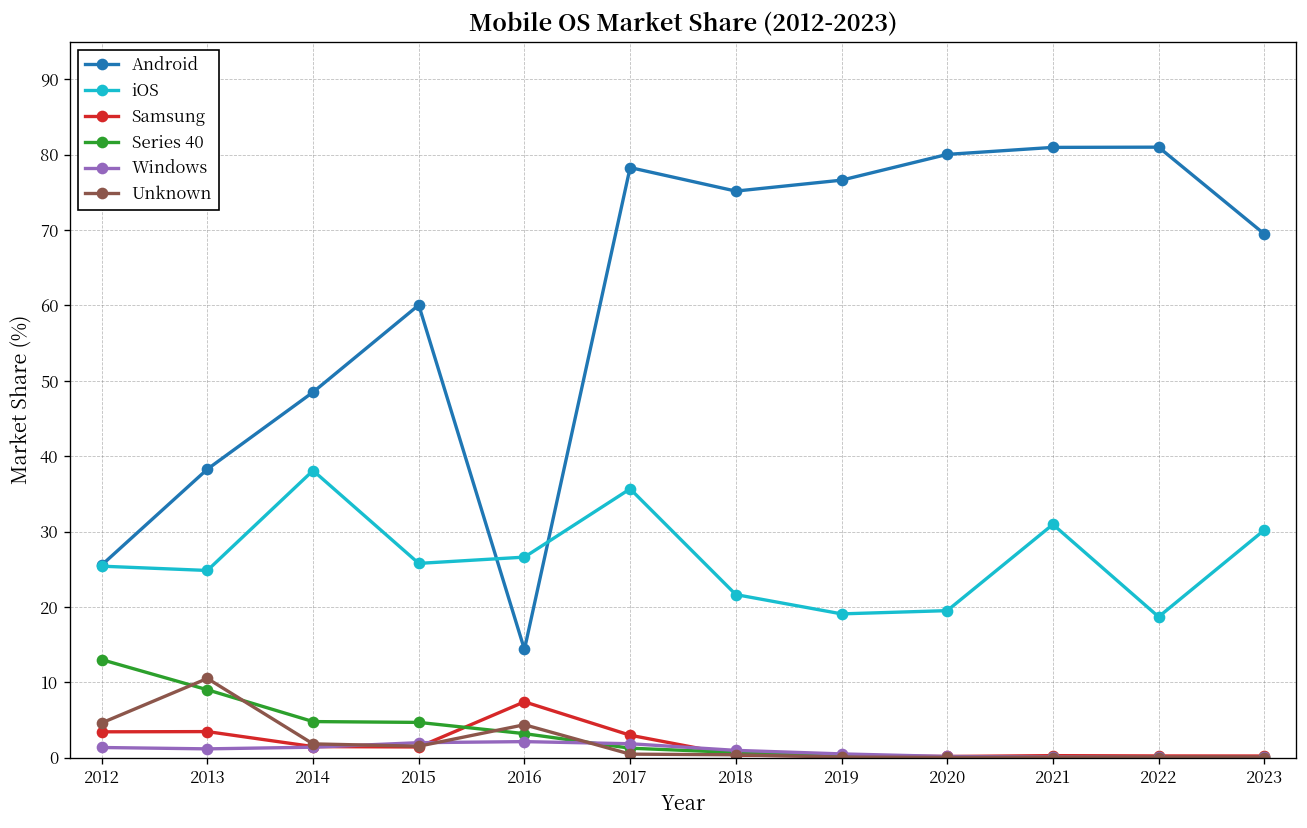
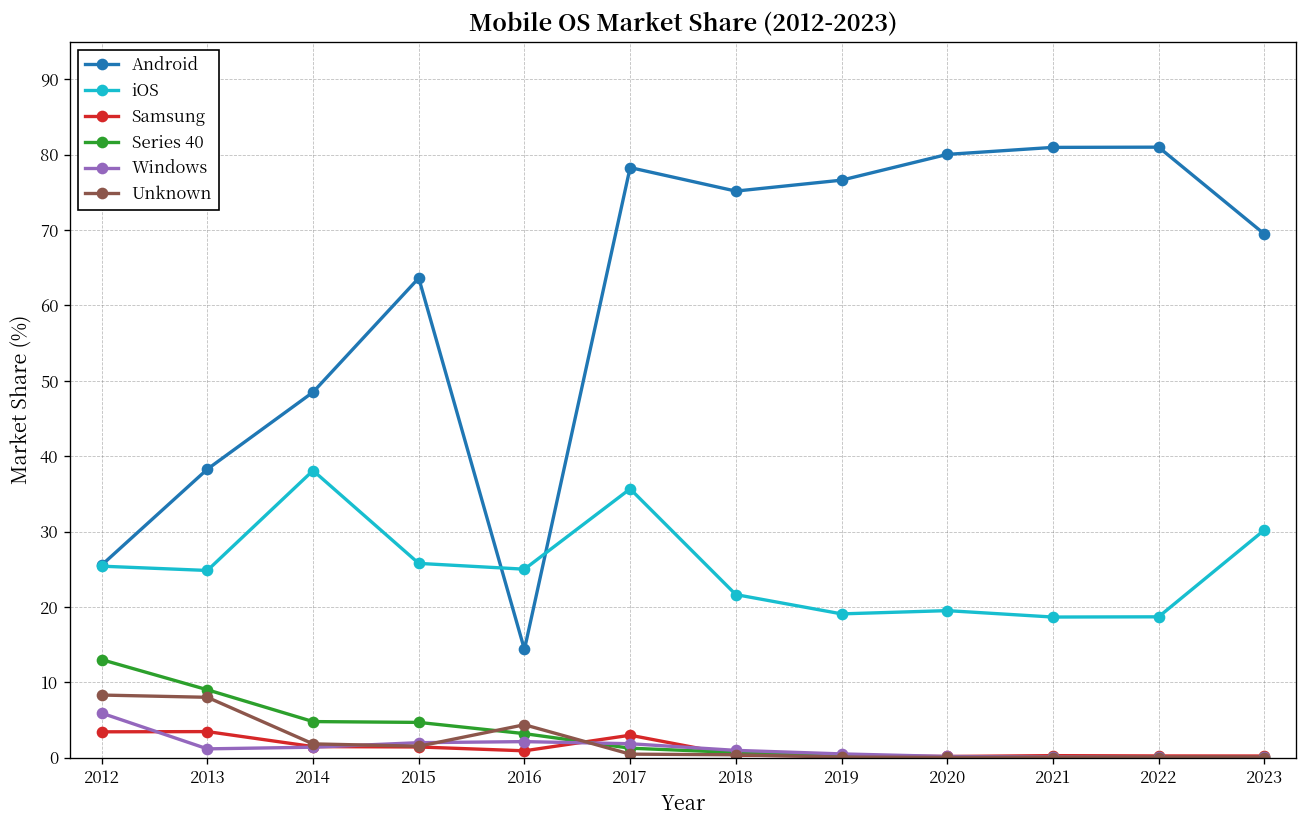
Windows, 2012: 1 -> 6
Unknown, 2012: 5 -> 8
Unknown, 2013: 11 -> 8
Android, 2015: 60 -> 64
iOS, 2016: 27 -> 25
Samsung, 2016: 7 -> 1
iOS, 2021: 31 -> 19
